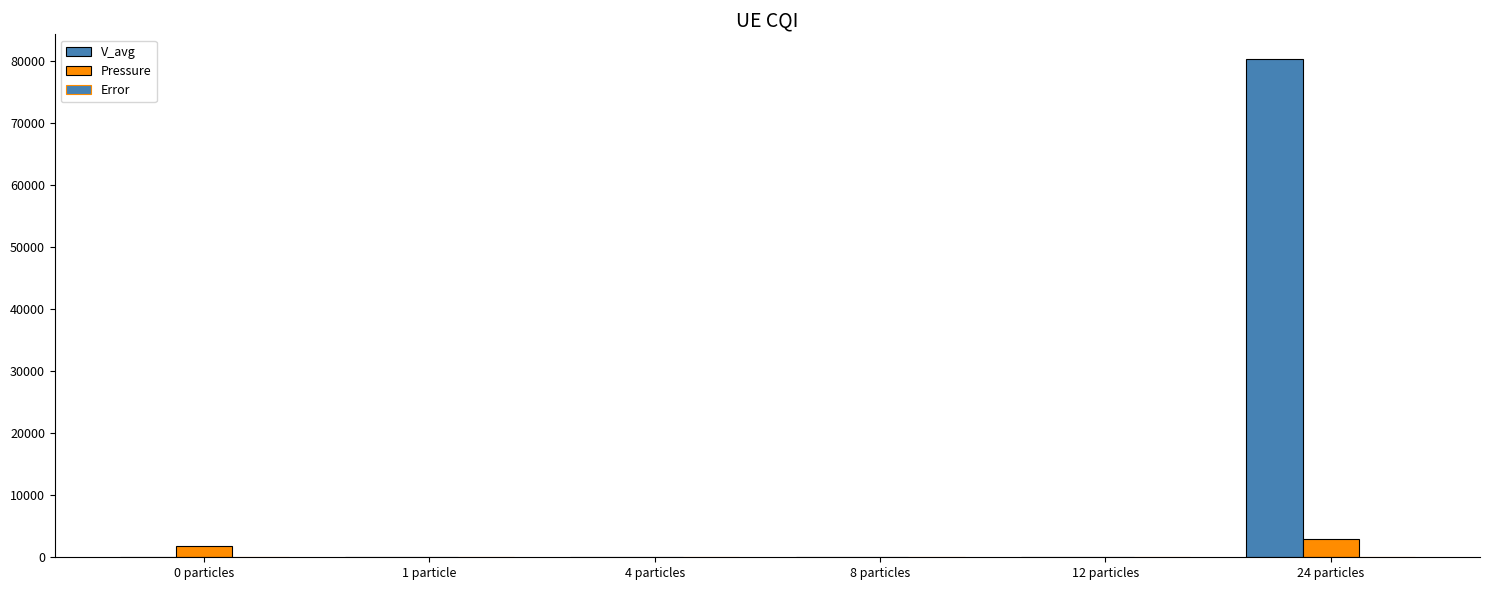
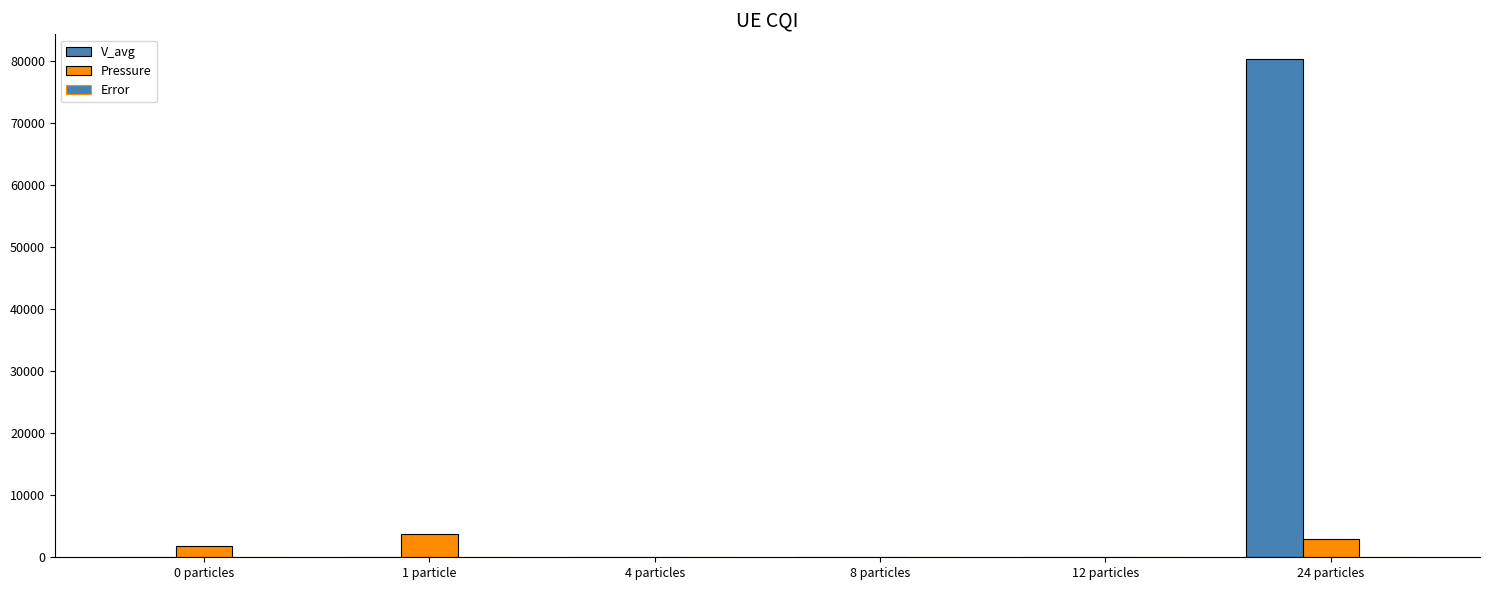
Pressure, 1 particle: 0 -> 4000
